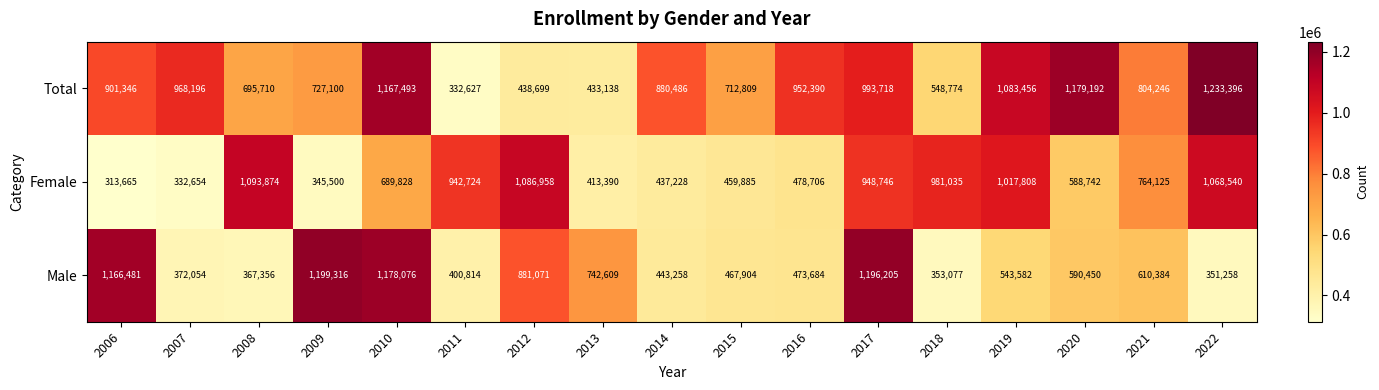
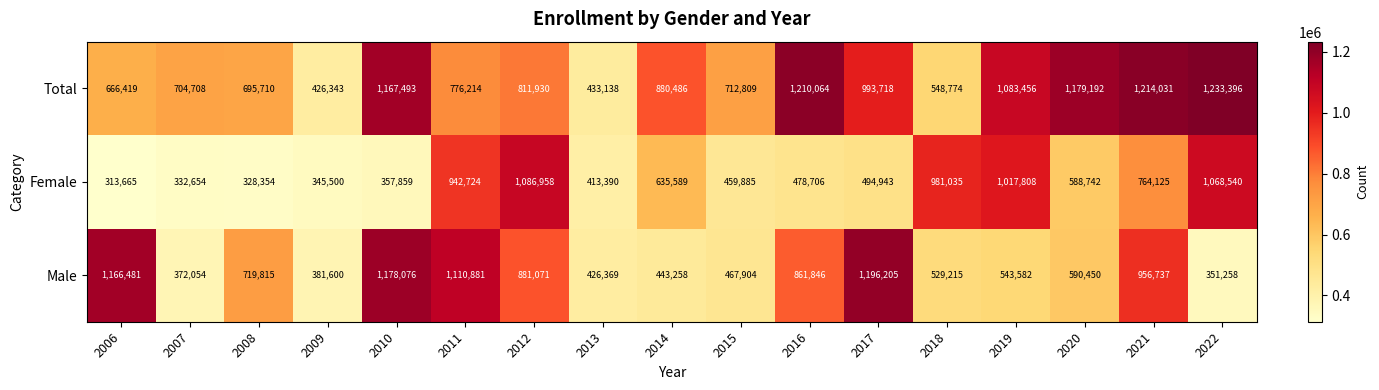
Total, 2006: 901,346 -> 666,419
Total, 2007: 968,196 -> 704,708
Total, 2009: 727,100 -> 426,343
Total, 2011: 332,627 -> 776,214
Total, 2012: 438,699 -> 811,930
Total, 2016: 952,390 -> 1,210,064
Total, 2021: 804,246 -> 1,214,031
Female, 2008: 1,093,874 -> 328,354
Female, 2010: 689,828 -> 357,859
Female, 2014: 437,228 -> 635,589
Female, 2017: 948,746 -> 494,943
Male, 2008: 367,356 -> 719,815
Male, 2009: 1,199,316 -> 381,600
Male, 2011: 400,814 -> 1,110,881
Male, 2013: 742,609 -> 426,369
Male, 2016: 473,684 -> 861,846
Male, 2018: 353,077 -> 529,215
Male, 2021: 610,384 -> 956,737
